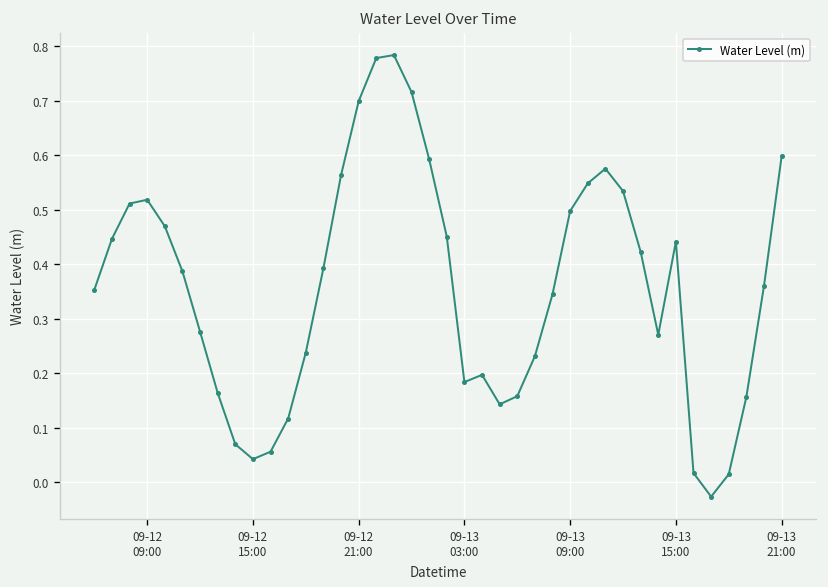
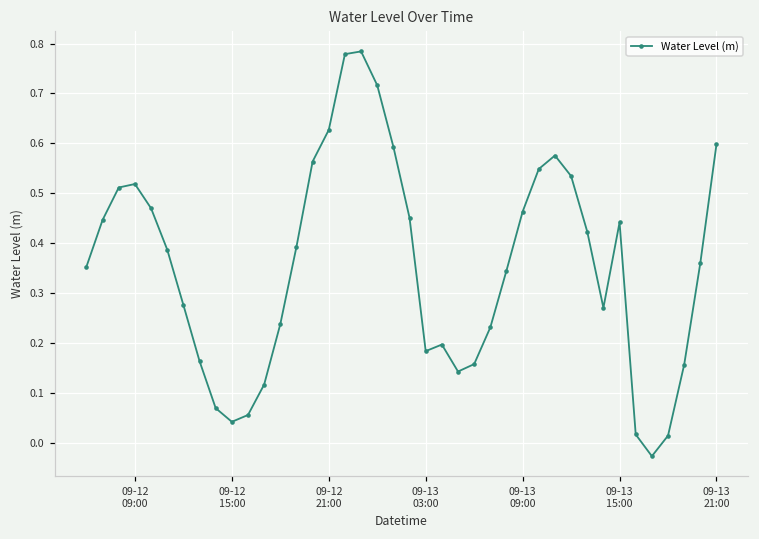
09-12 21:00: 0.70 -> 0.63
09-13 09:00: 0.50 -> 0.46
